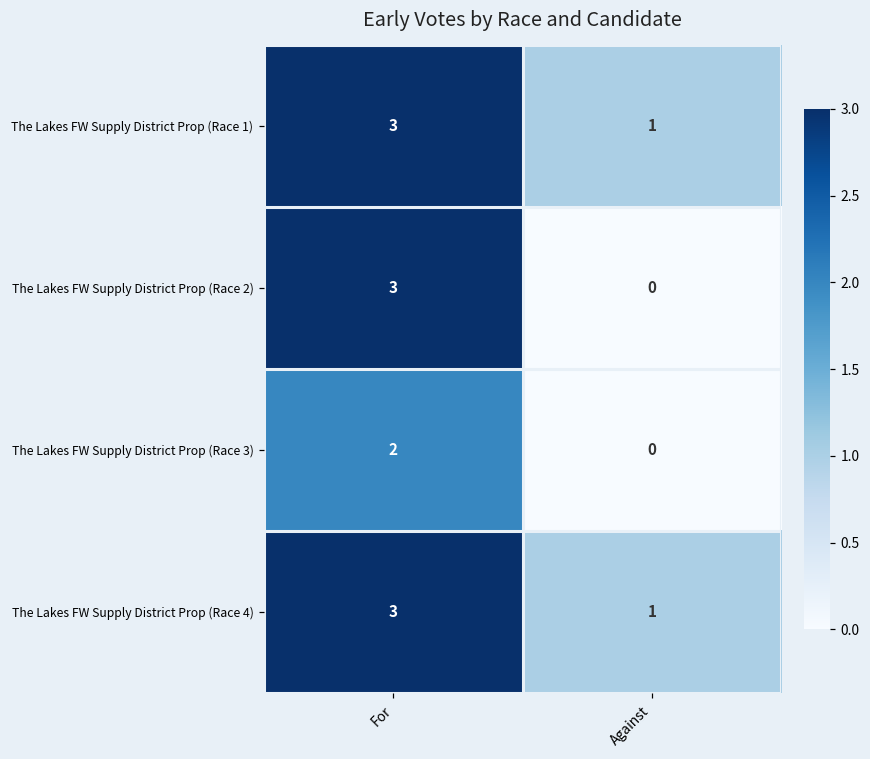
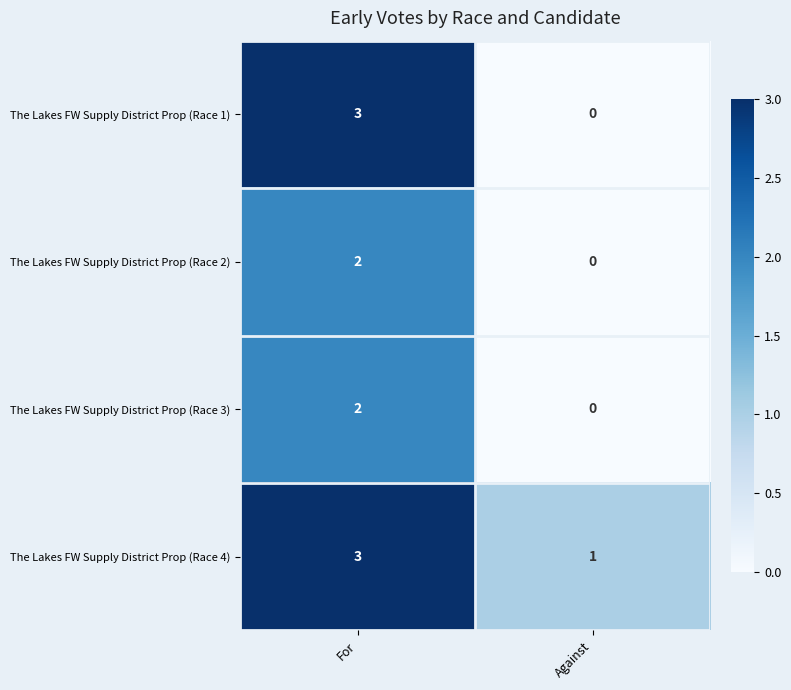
The Lakes FW Supply District Prop (Race 1), Against: 1 -> 0
The Lakes FW Supply District Prop (Race 2), For: 3 -> 2
